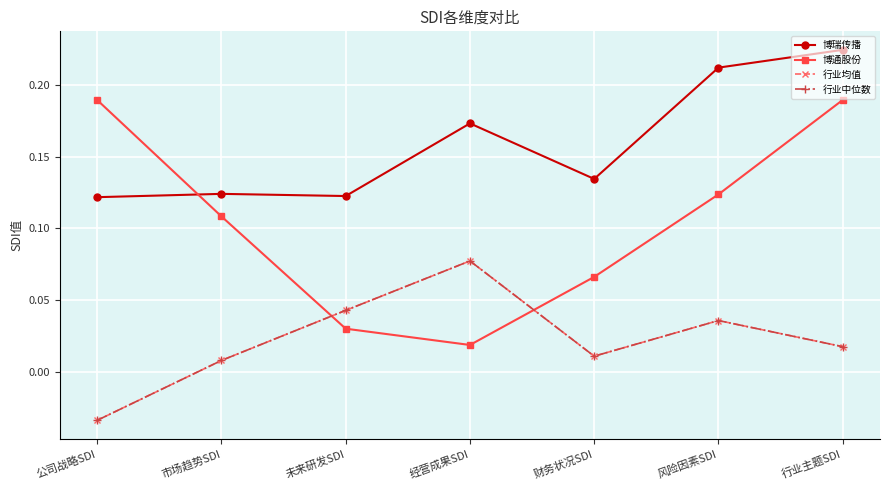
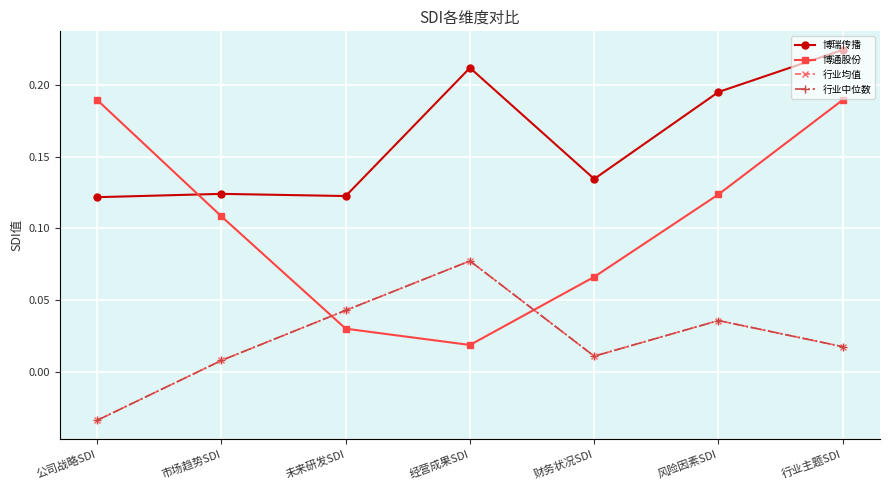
博瑞传播, 经营成果SDI: 0.173 -> 0.212
博瑞传播, 风险因素SDI: 0.212 -> 0.195
